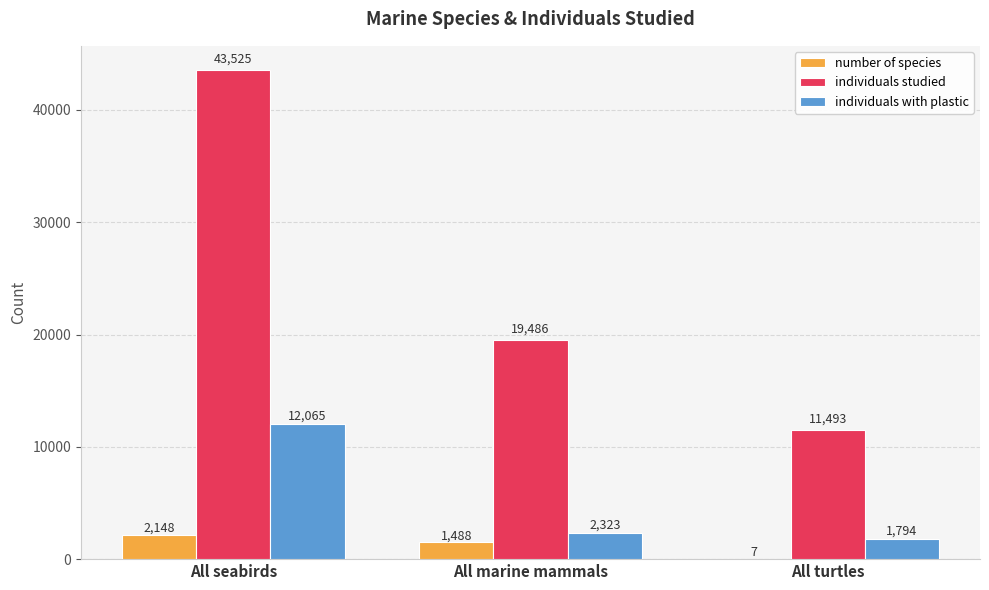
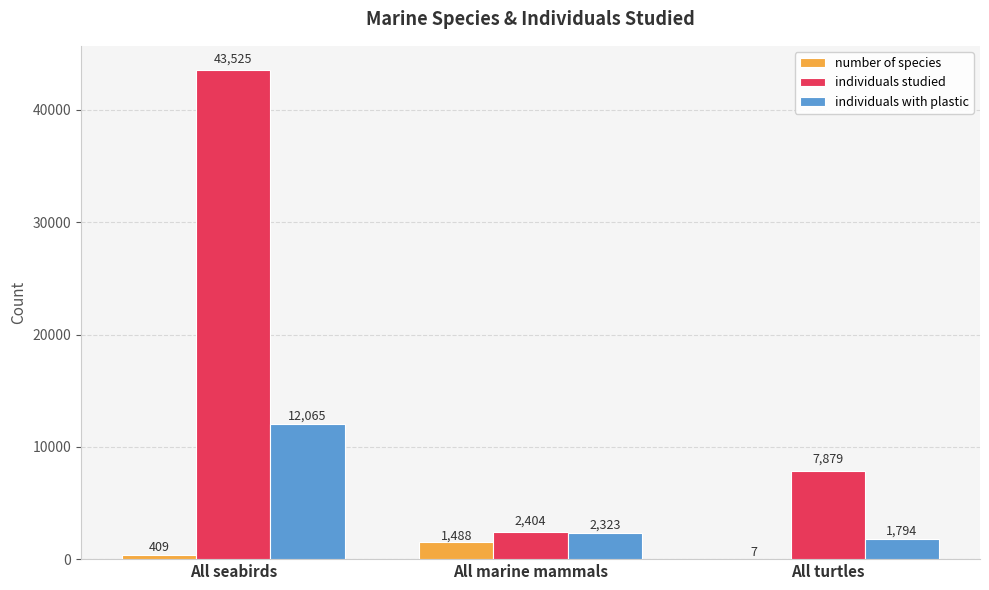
number of species, All seabirds: 2,148 -> 409
individuals studied, All marine mammals: 19,486 -> 2,404
individuals studied, All turtles: 11,493 -> 7,879
